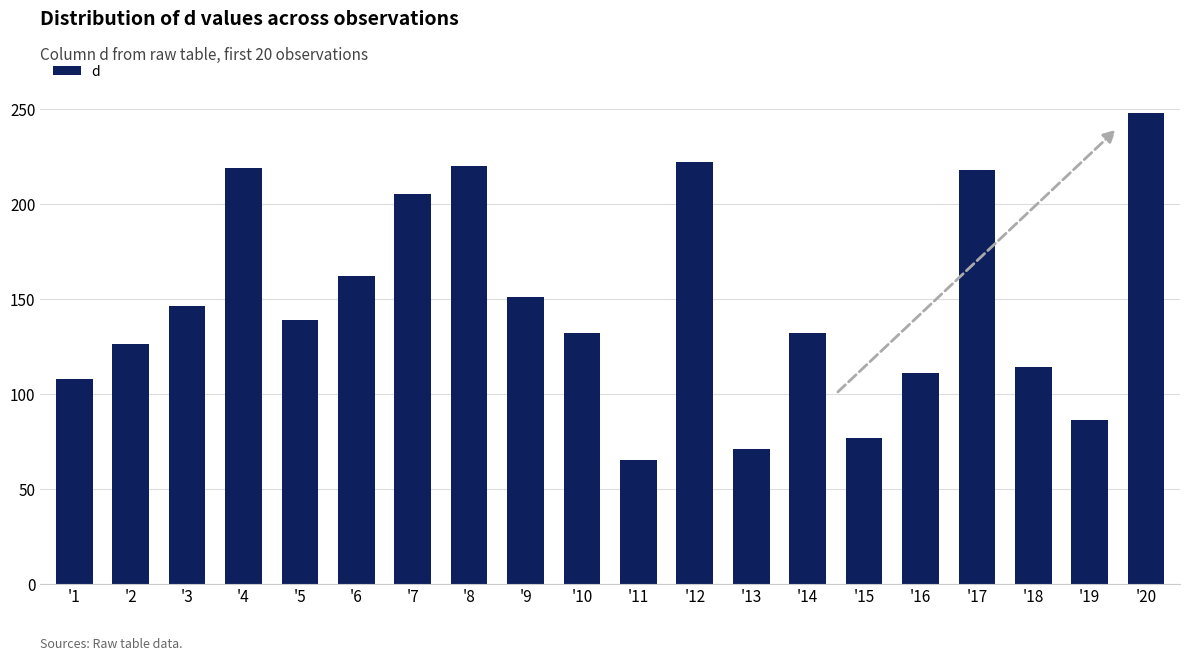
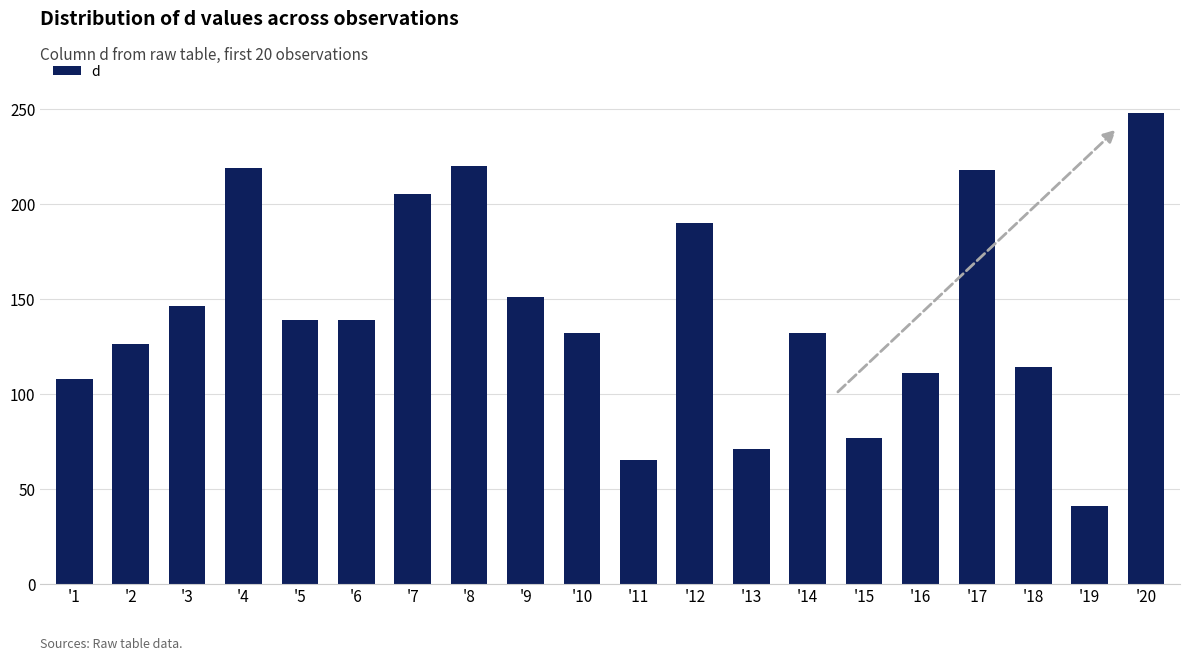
'6: 162 -> 139
'12: 222 -> 190
'19: 86 -> 41
